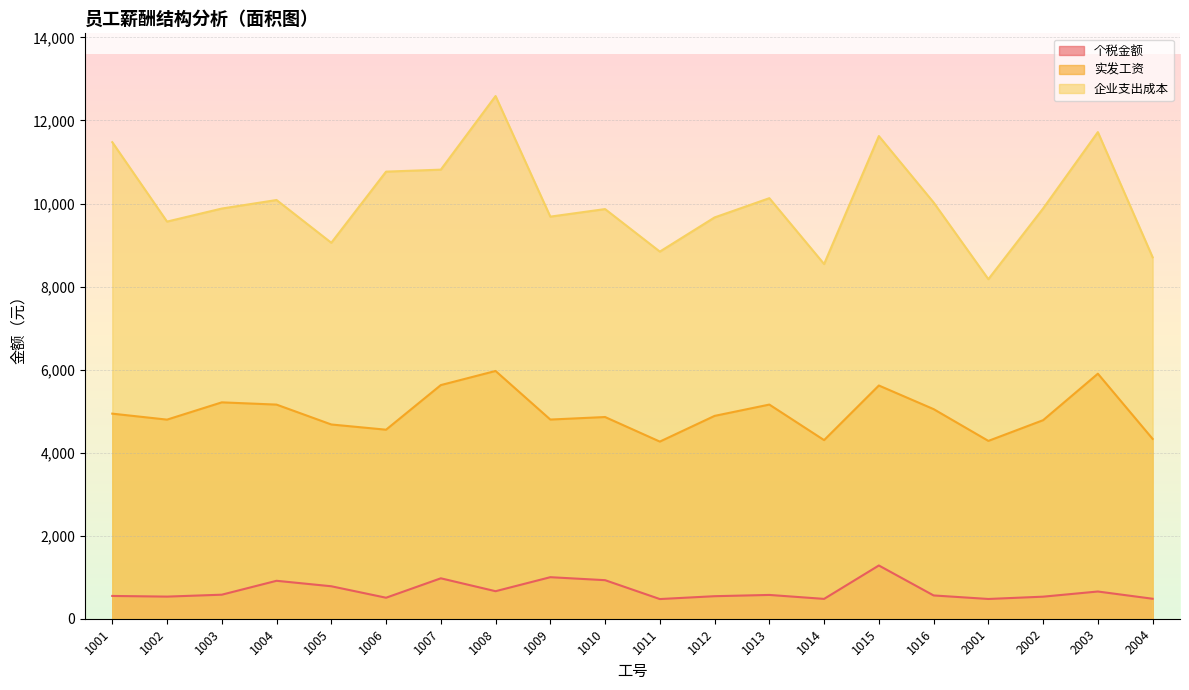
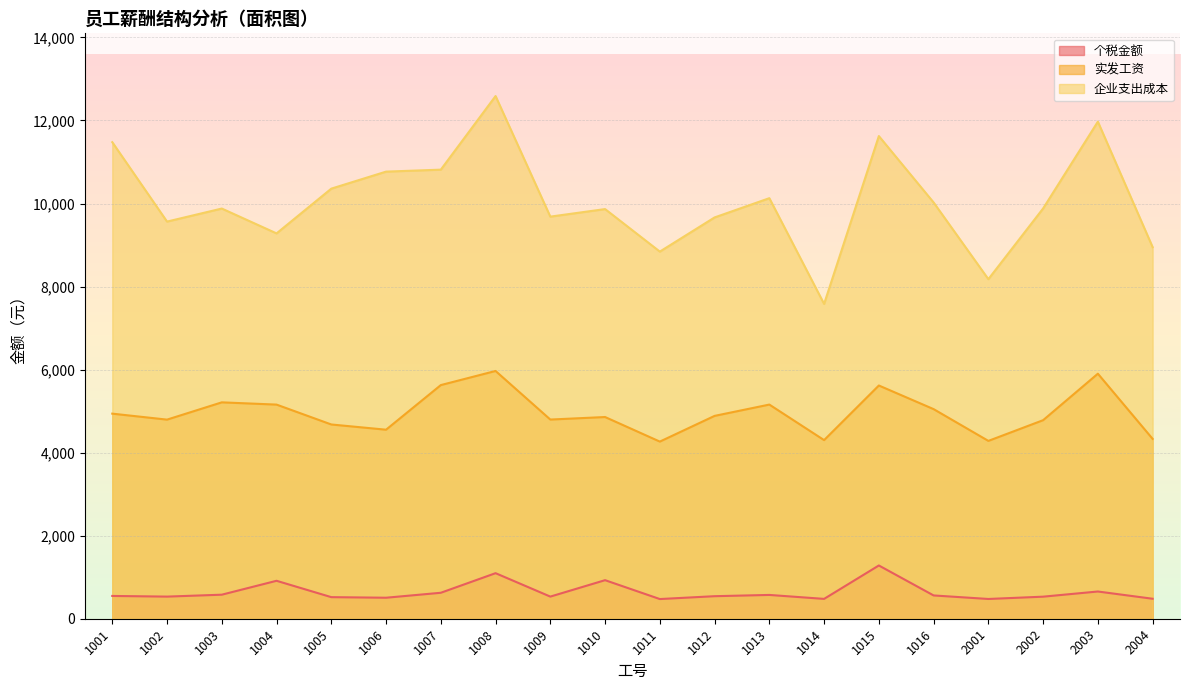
企业支出成本, 1004: 10,100 -> 9,300
个税金额, 1005: 800 -> 500
企业支出成本, 1005: 9,100 -> 10,400
个税金额, 1007: 1,000 -> 600
个税金额, 1008: 700 -> 1,100
个税金额, 1009: 1,000 -> 500
企业支出成本, 1014: 8,500 -> 7,600
企业支出成本, 2003: 11,700 -> 12,000
企业支出成本, 2004: 8,700 -> 9,000
